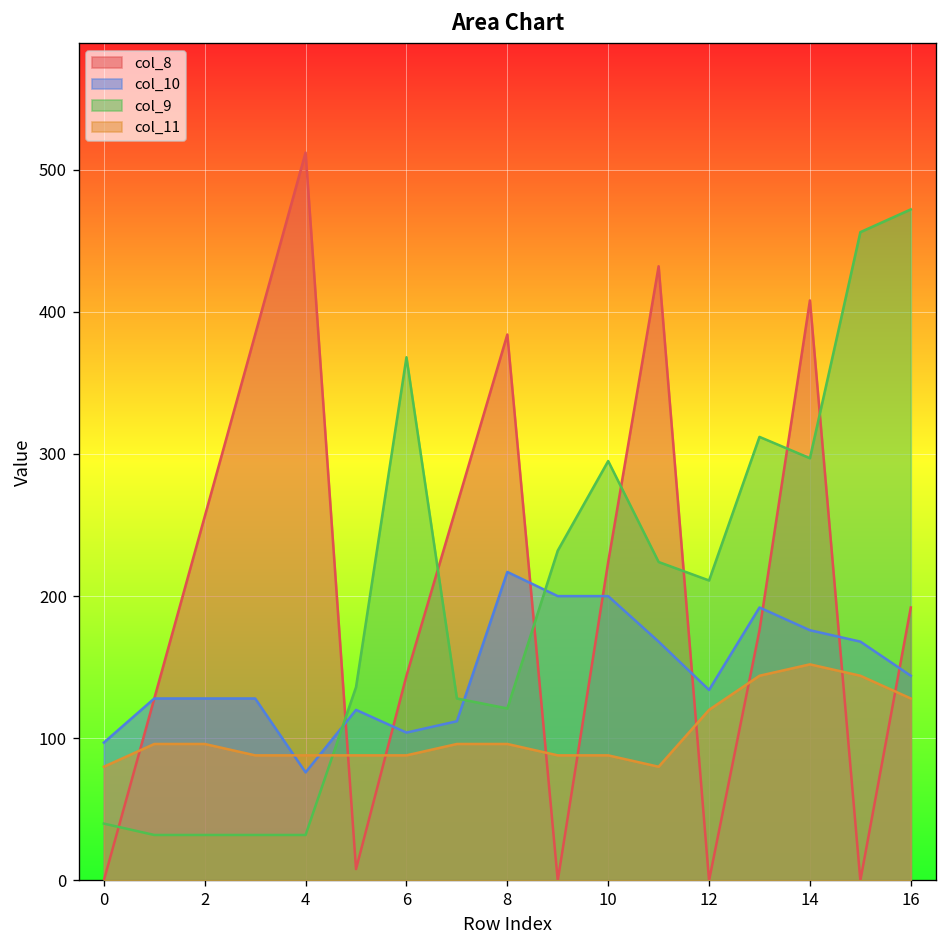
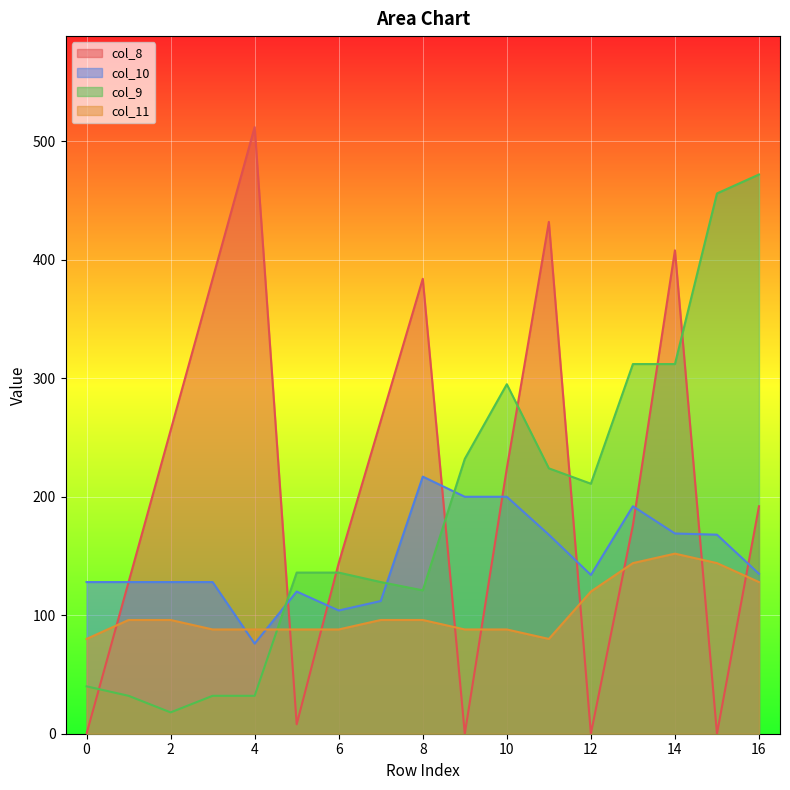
col_10, 0: 97 -> 128
col_9, 2: 32 -> 18
col_9, 6: 368 -> 136
col_10, 14: 176 -> 169
col_9, 14: 297 -> 312
col_10, 16: 144 -> 135
